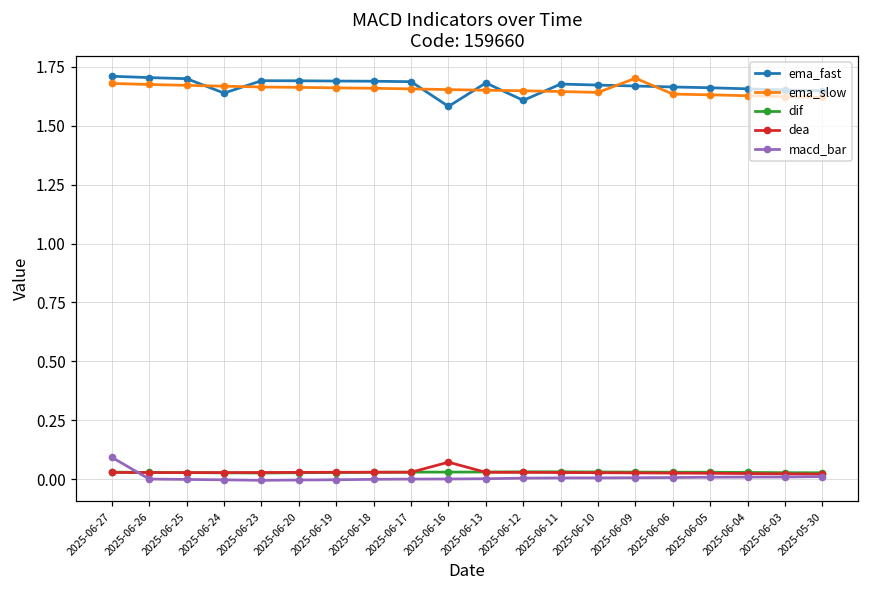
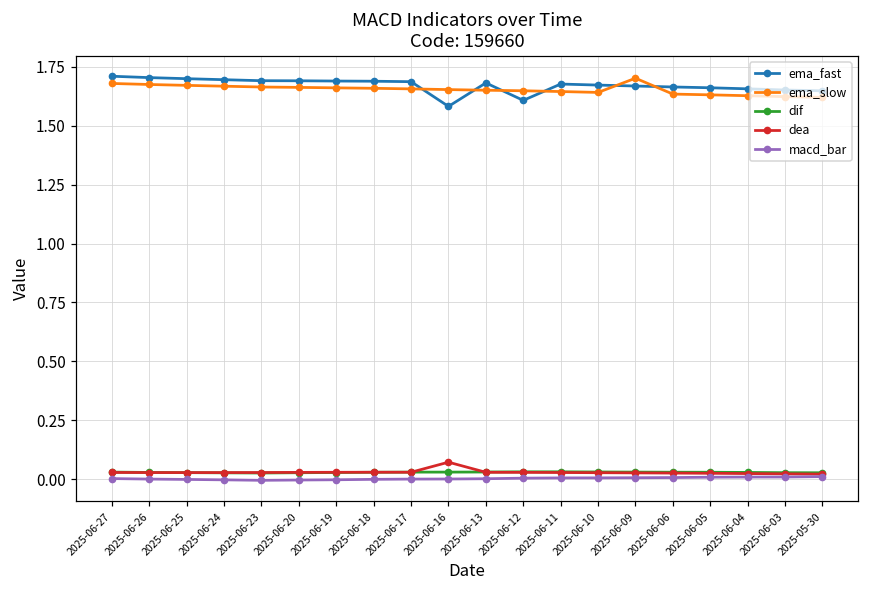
macd_bar, 2025-06-27: 0.09 -> 0.00
ema_fast, 2025-06-24: 1.64 -> 1.69
